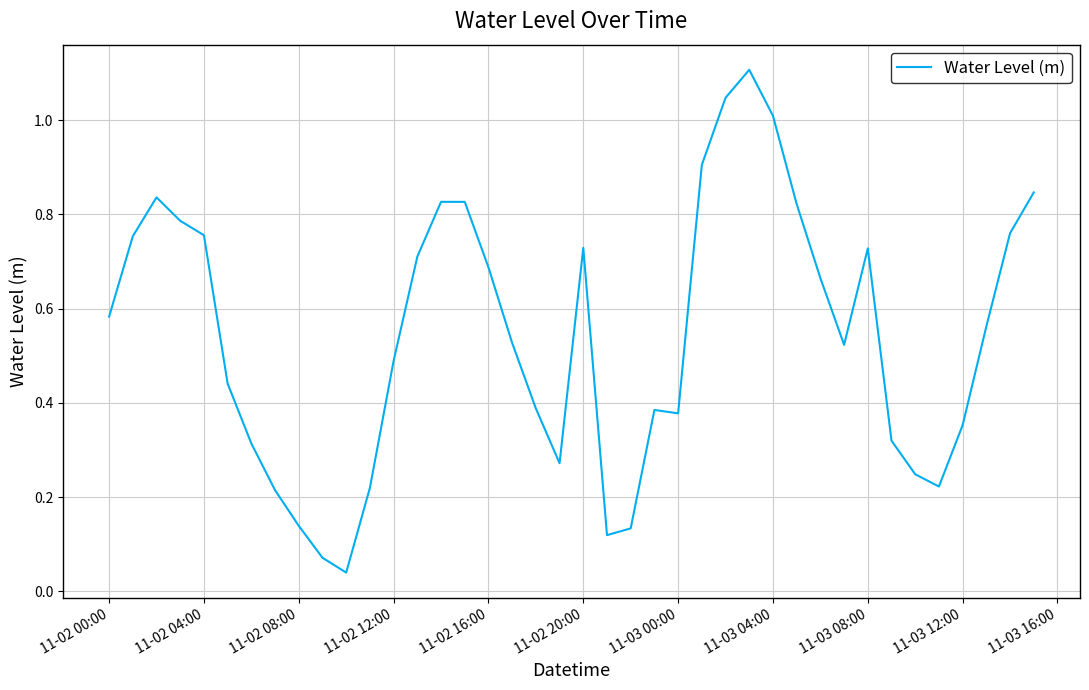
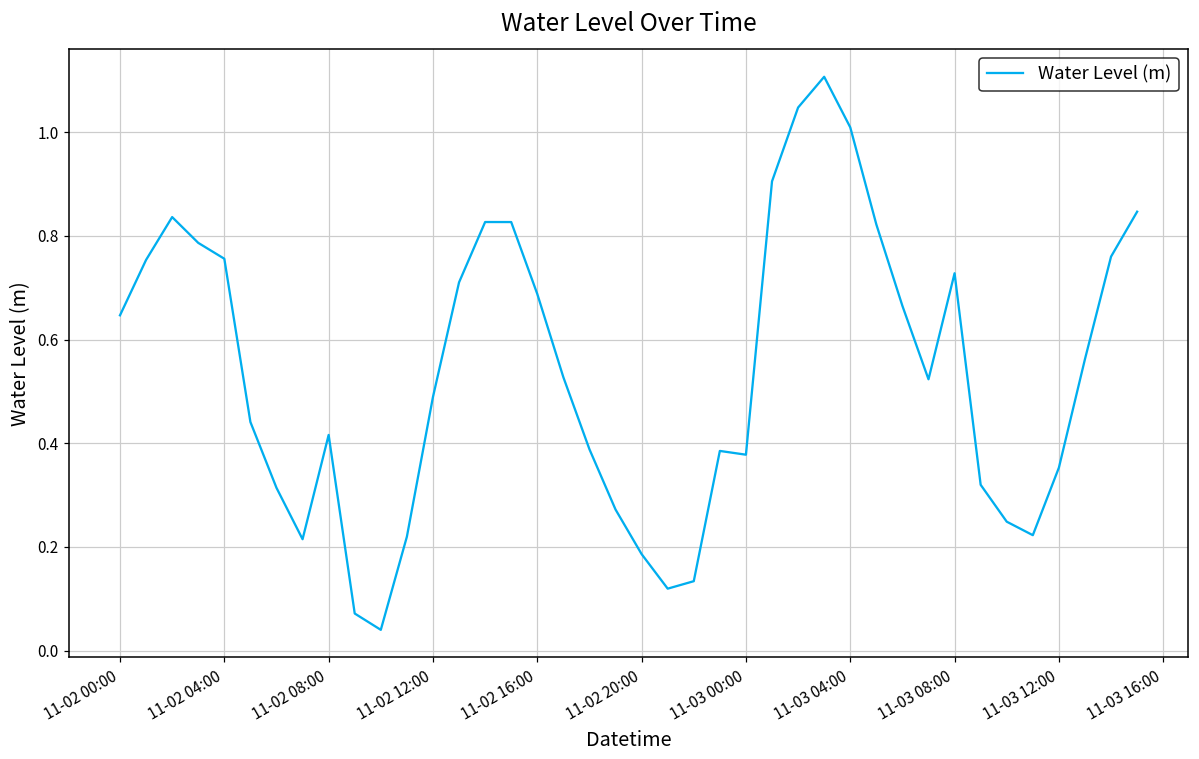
11-02 00:00: 0.58 -> 0.65
11-02 08:00: 0.14 -> 0.42
11-02 20:00: 0.73 -> 0.19
